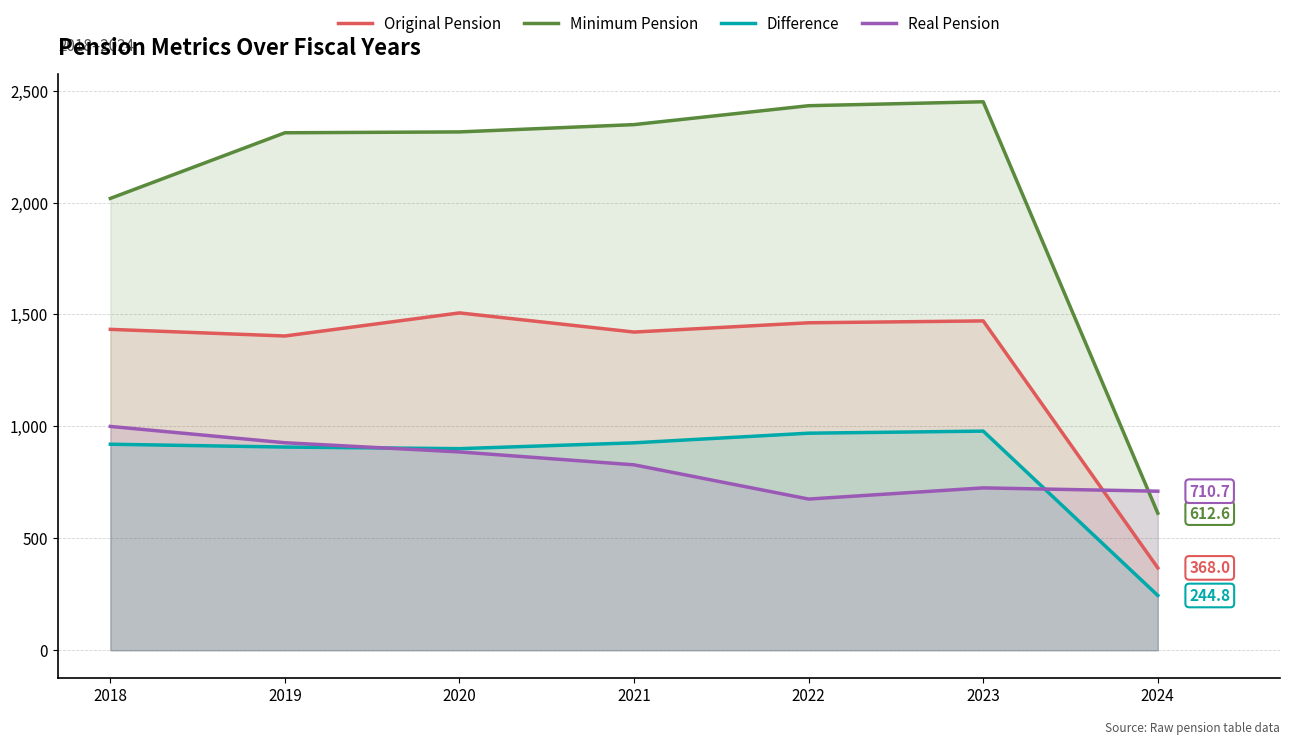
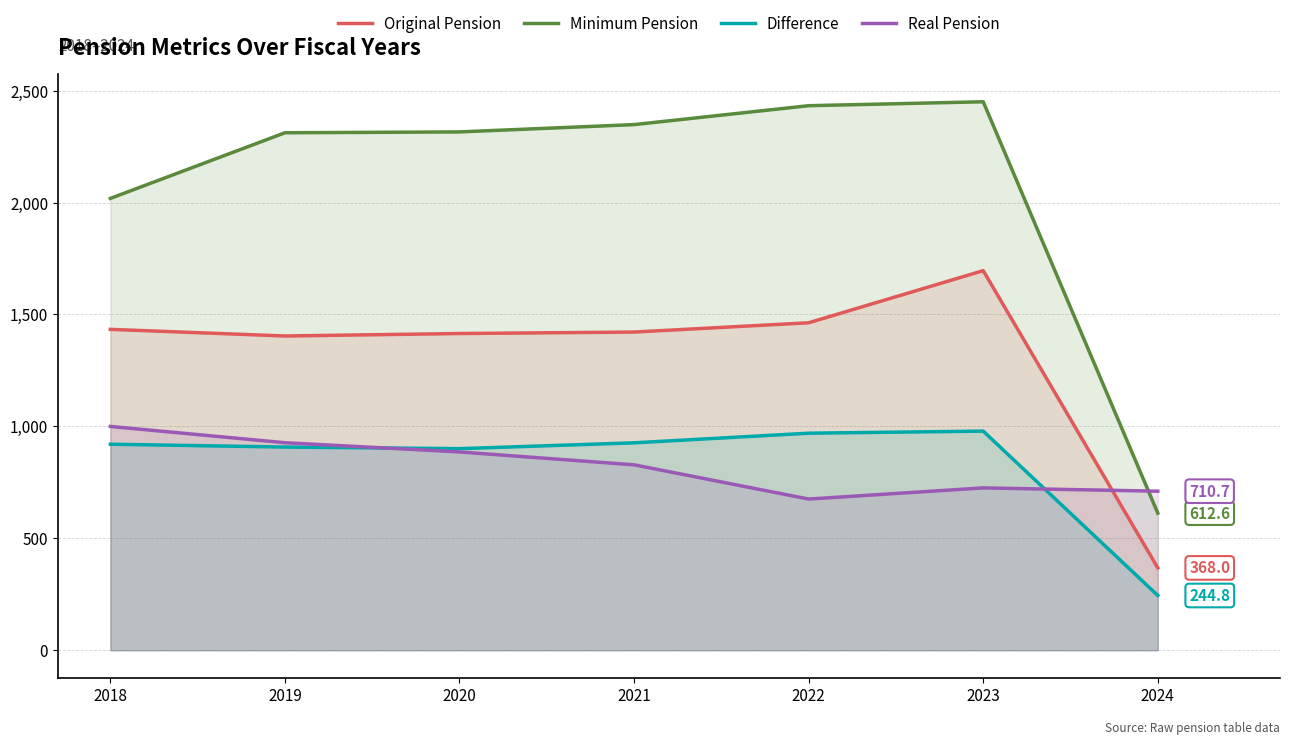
Original Pension, 2020: 1,510 -> 1,420
Original Pension, 2023: 1,470 -> 1,700
